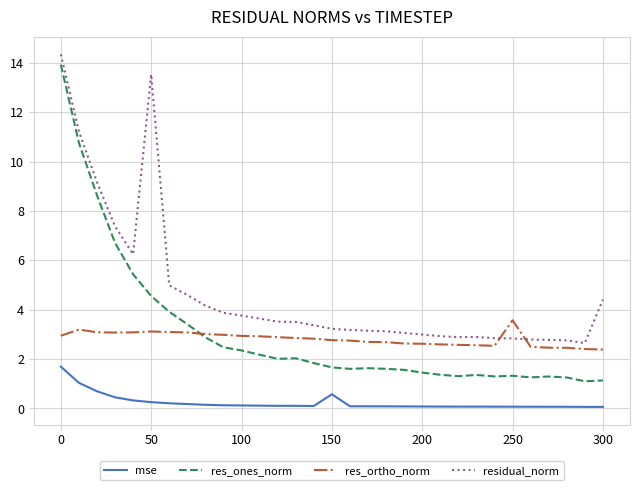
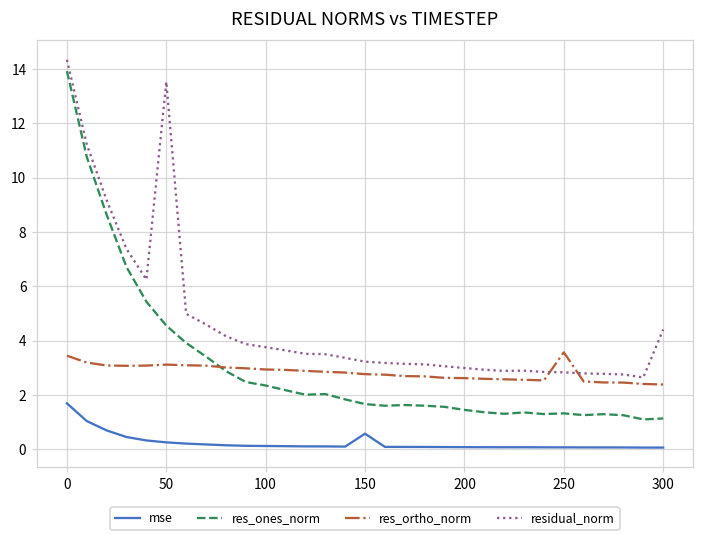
res_ortho_norm, 0: 2.9 -> 3.4
